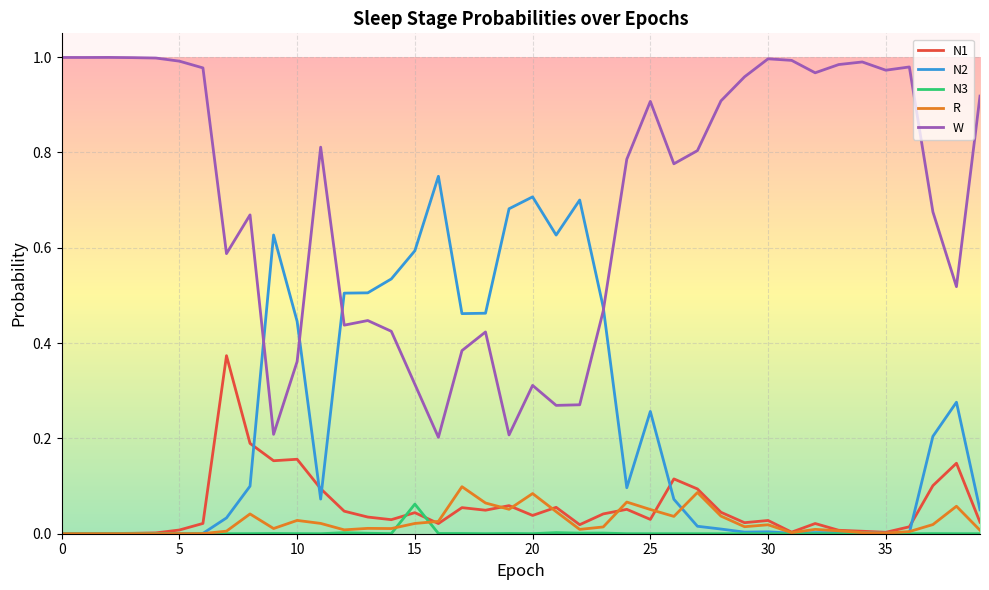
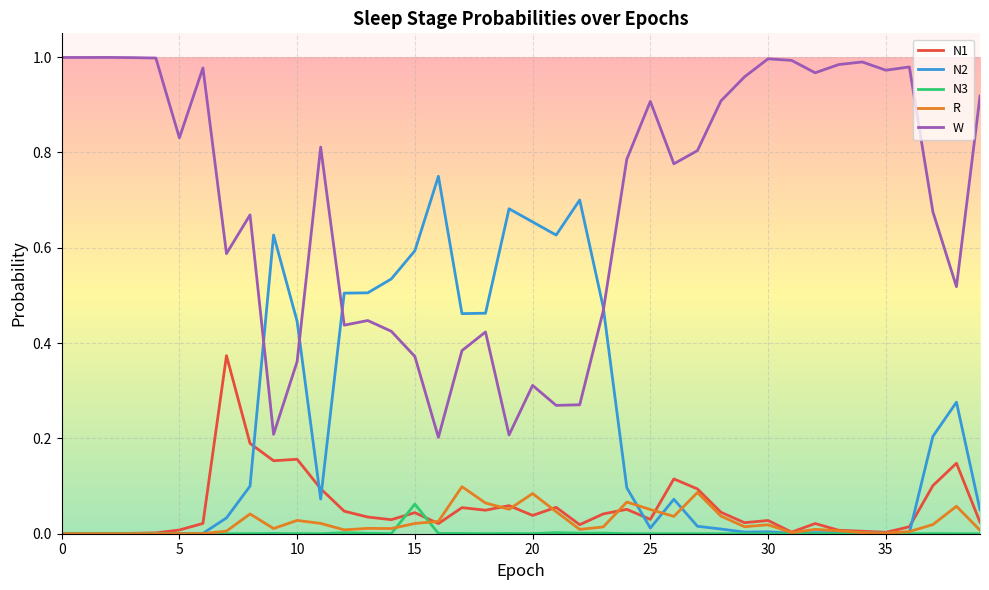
W, 5: 0.99 -> 0.83
W, 15: 0.31 -> 0.37
N2, 20: 0.71 -> 0.65
N2, 25: 0.26 -> 0.01
